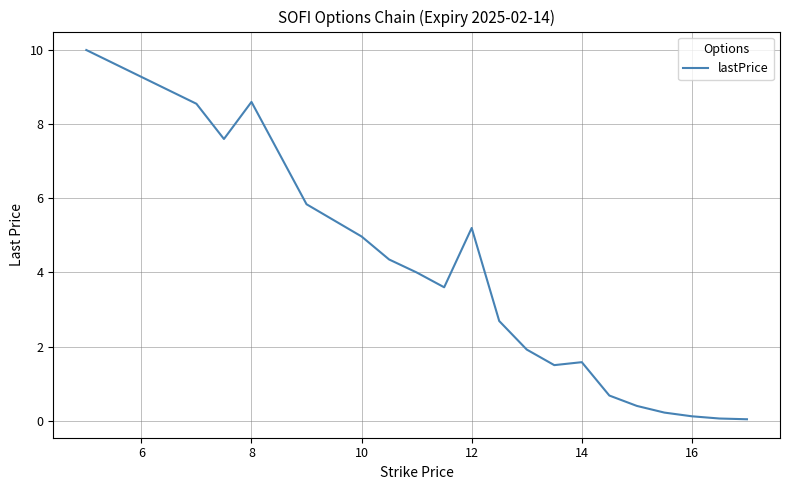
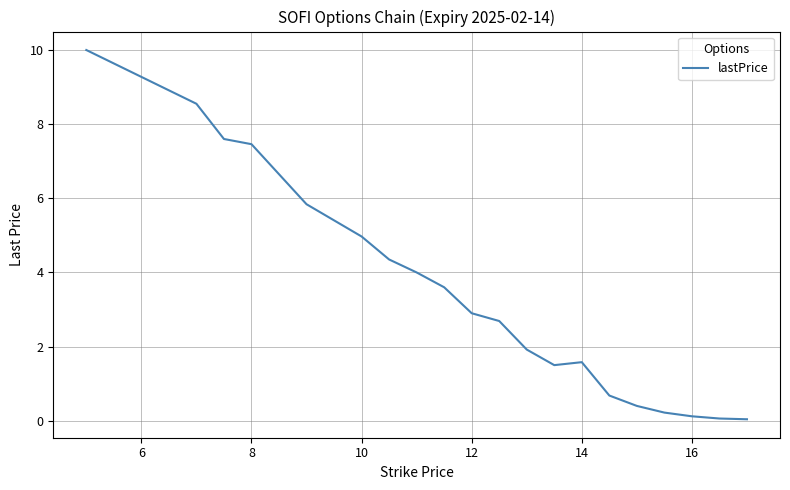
8: 8.6 -> 7.5
12: 5.2 -> 2.9
